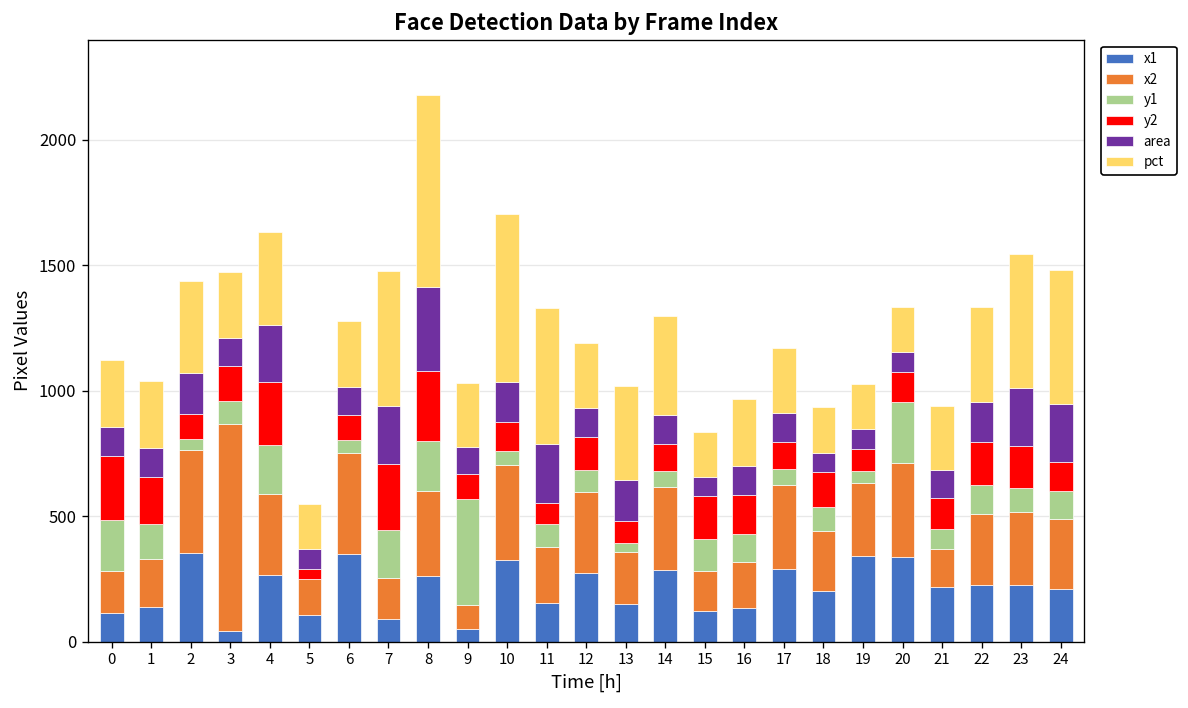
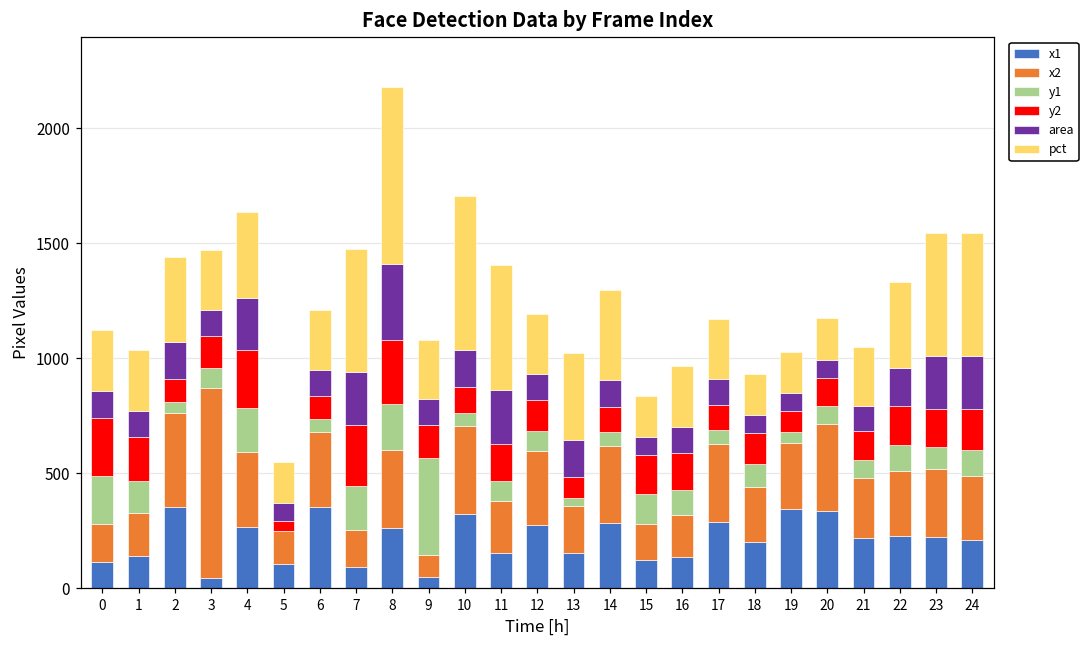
x2, 6: 400 -> 330
y2, 9: 100 -> 140
y2, 11: 90 -> 160
y1, 20: 240 -> 80
x2, 21: 150 -> 260
y2, 24: 120 -> 180
